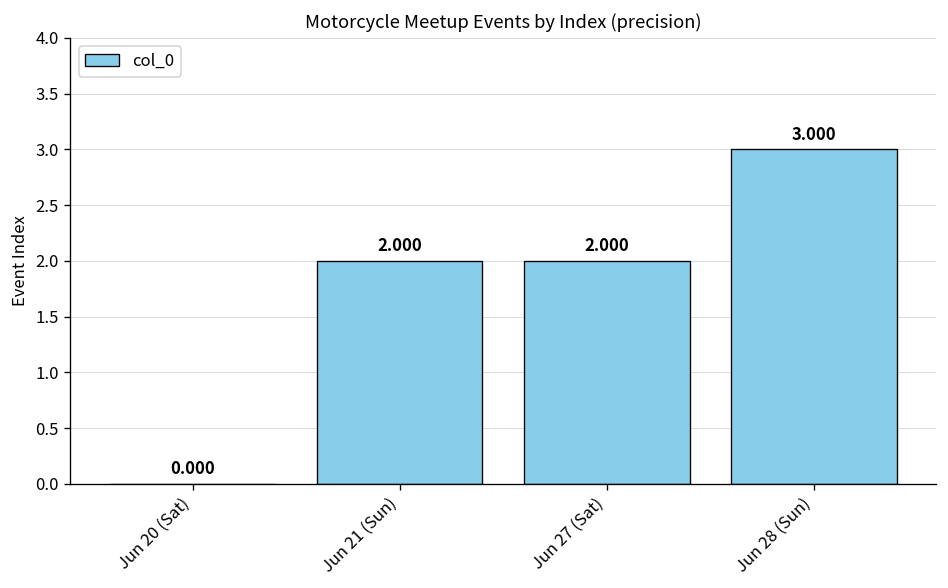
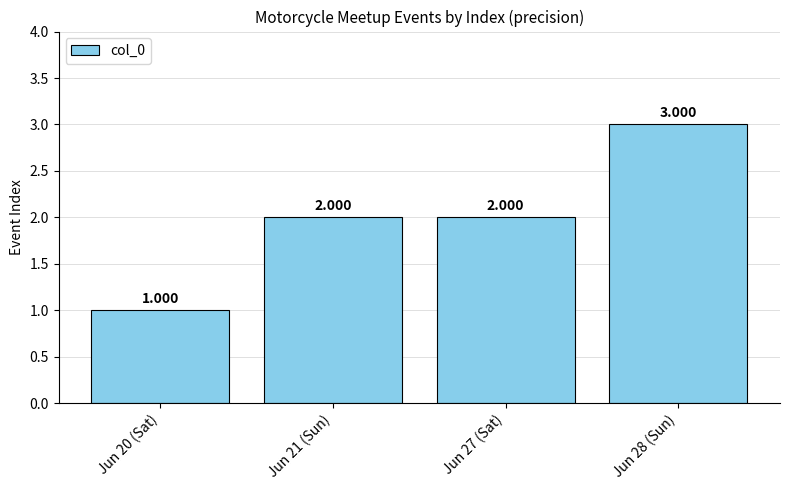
Jun 20 (Sat): 0.000 -> 1.000
